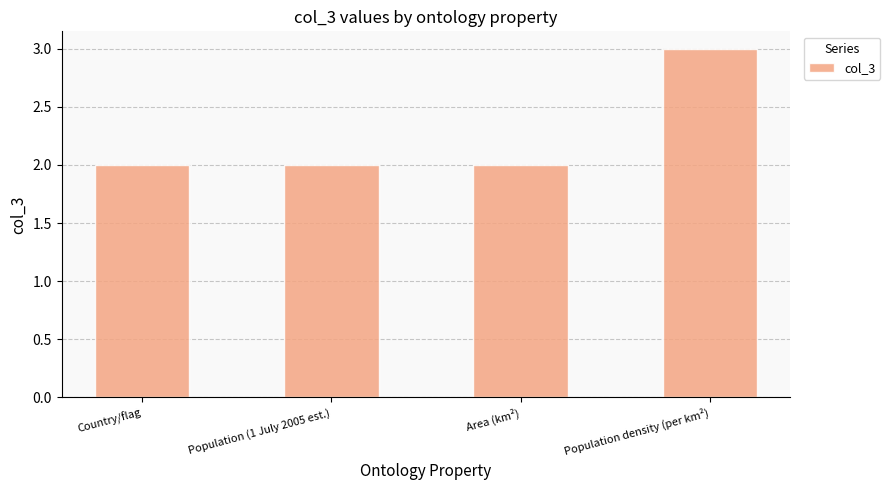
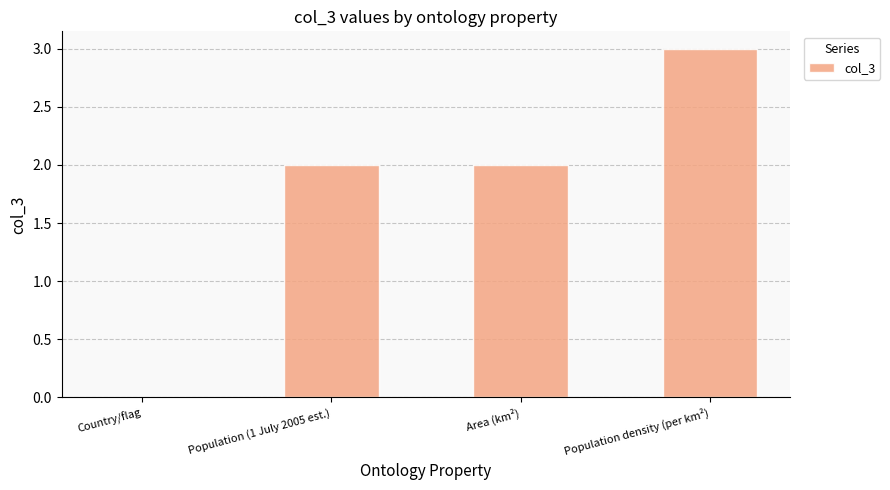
Country/flag: 2 -> 0
